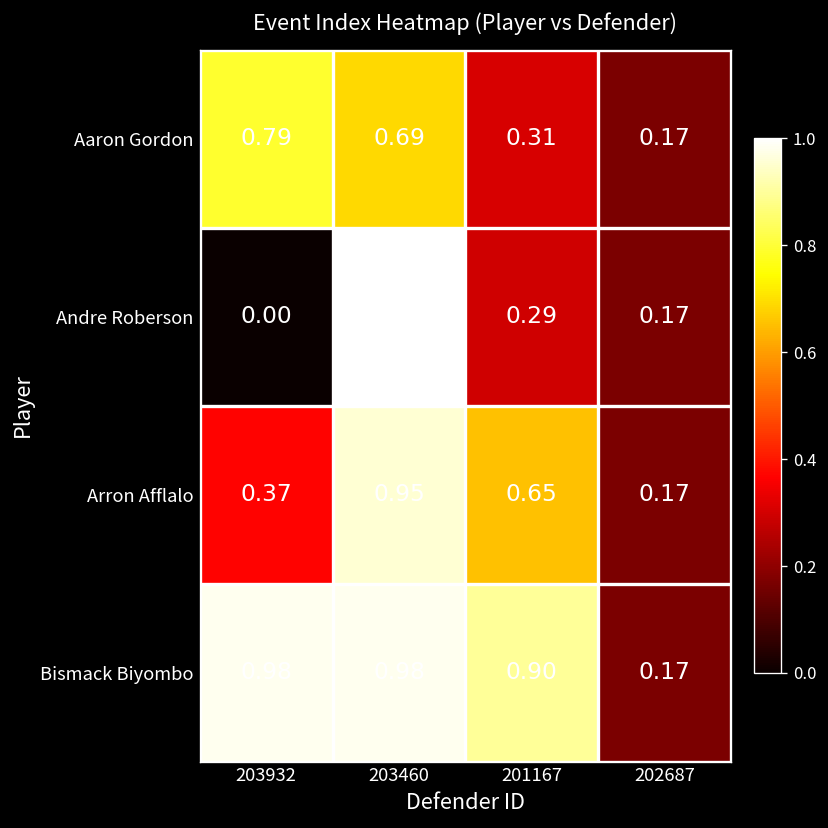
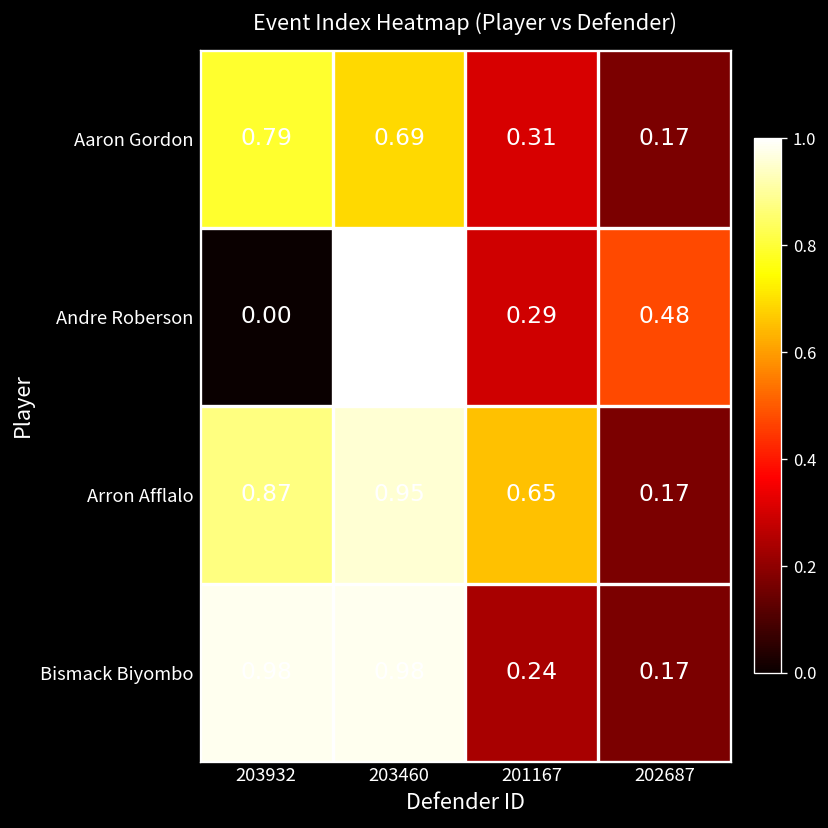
Andre Roberson, 202687: 0.17 -> 0.48
Arron Afflalo, 203932: 0.37 -> 0.87
Bismack Biyombo, 201167: 0.90 -> 0.24
